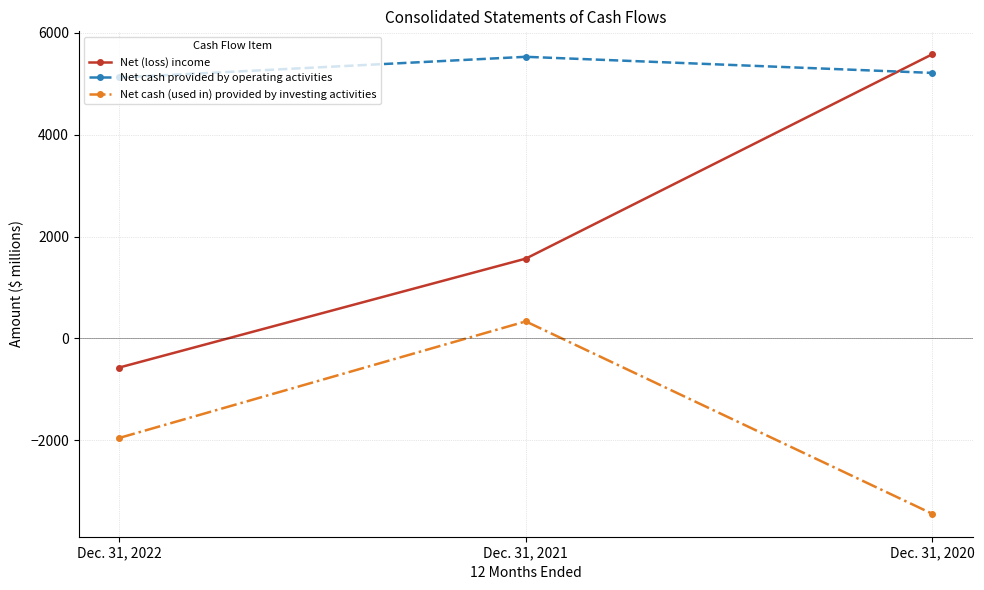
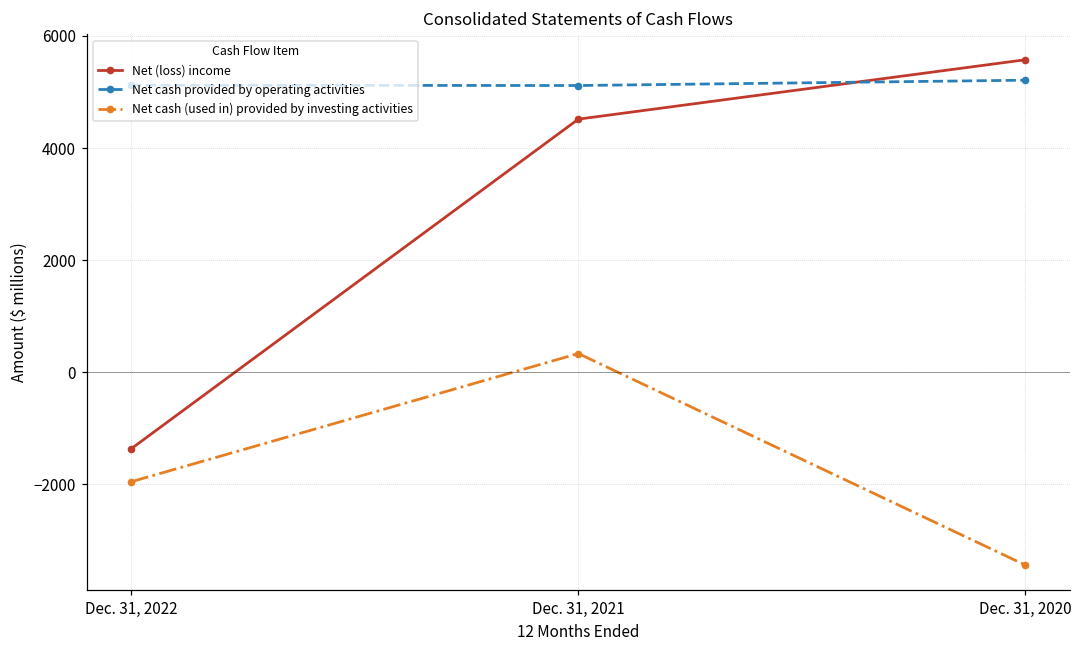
Net (loss) income, Dec. 31, 2022: -600 -> -1400
Net (loss) income, Dec. 31, 2021: 1600 -> 4500
Net cash provided by operating activities, Dec. 31, 2021: 5500 -> 5100
